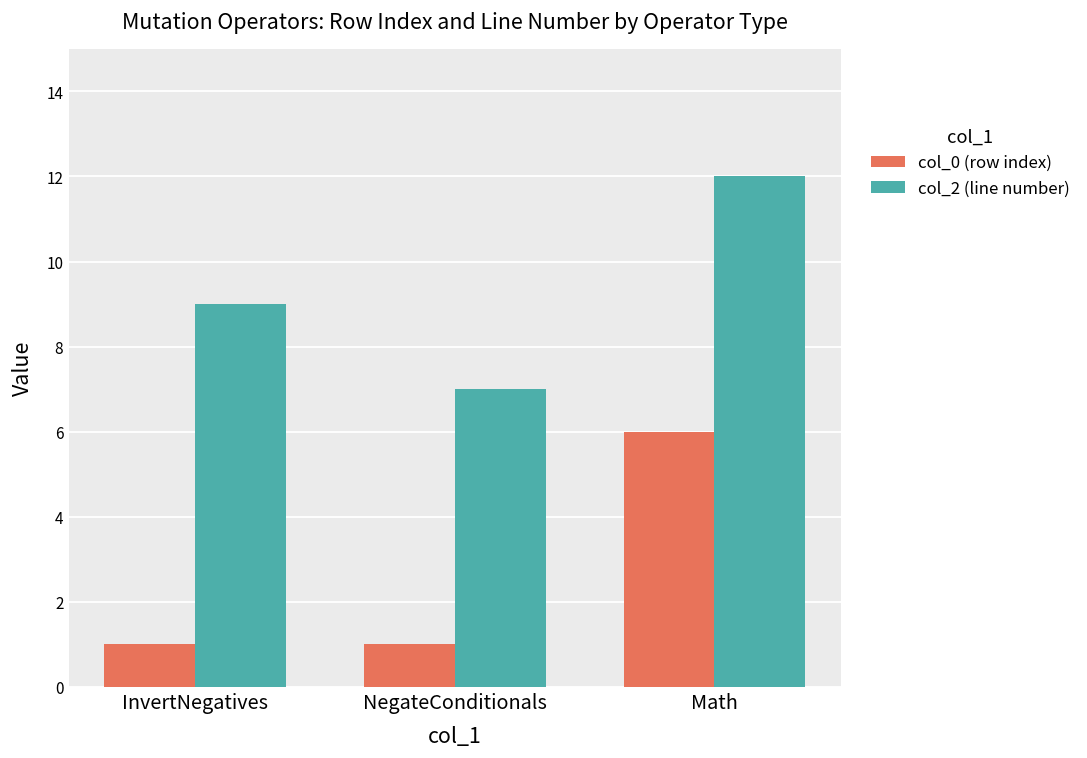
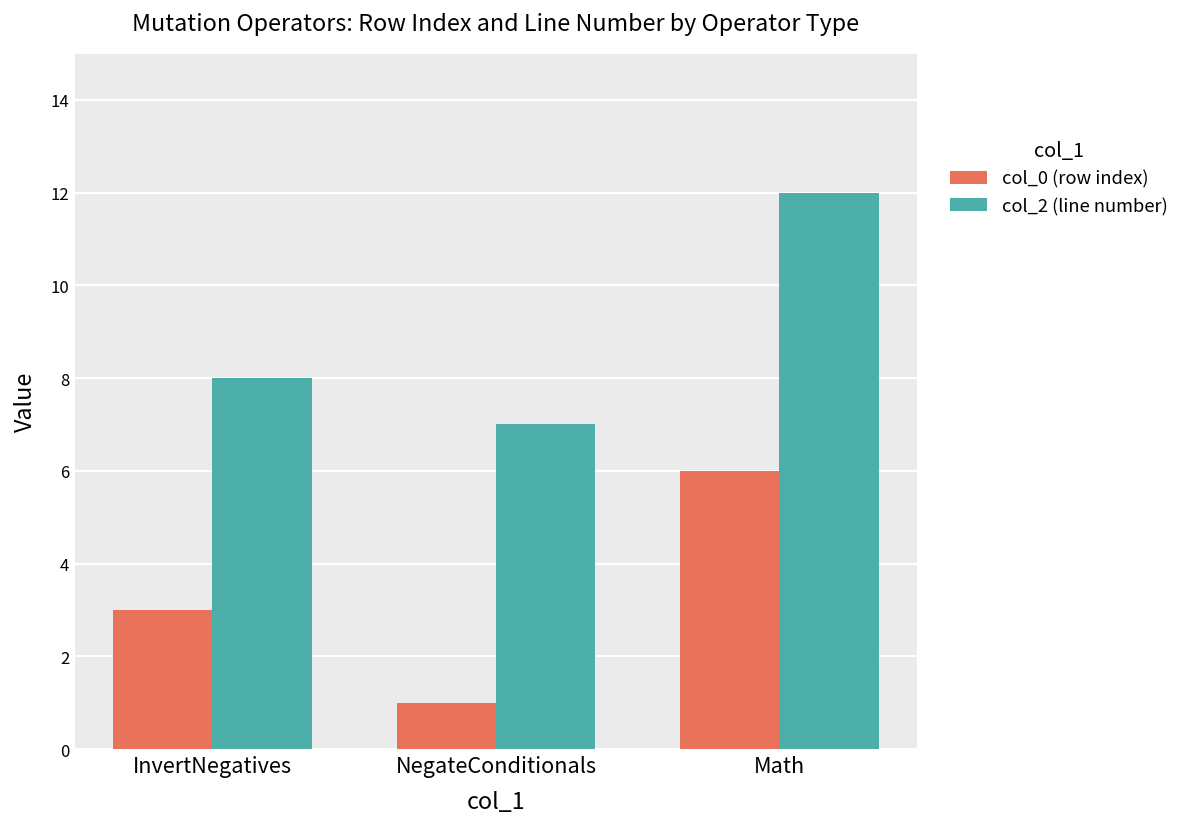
col_0 (row index), InvertNegatives: 1 -> 3
col_2 (line number), InvertNegatives: 9 -> 8
